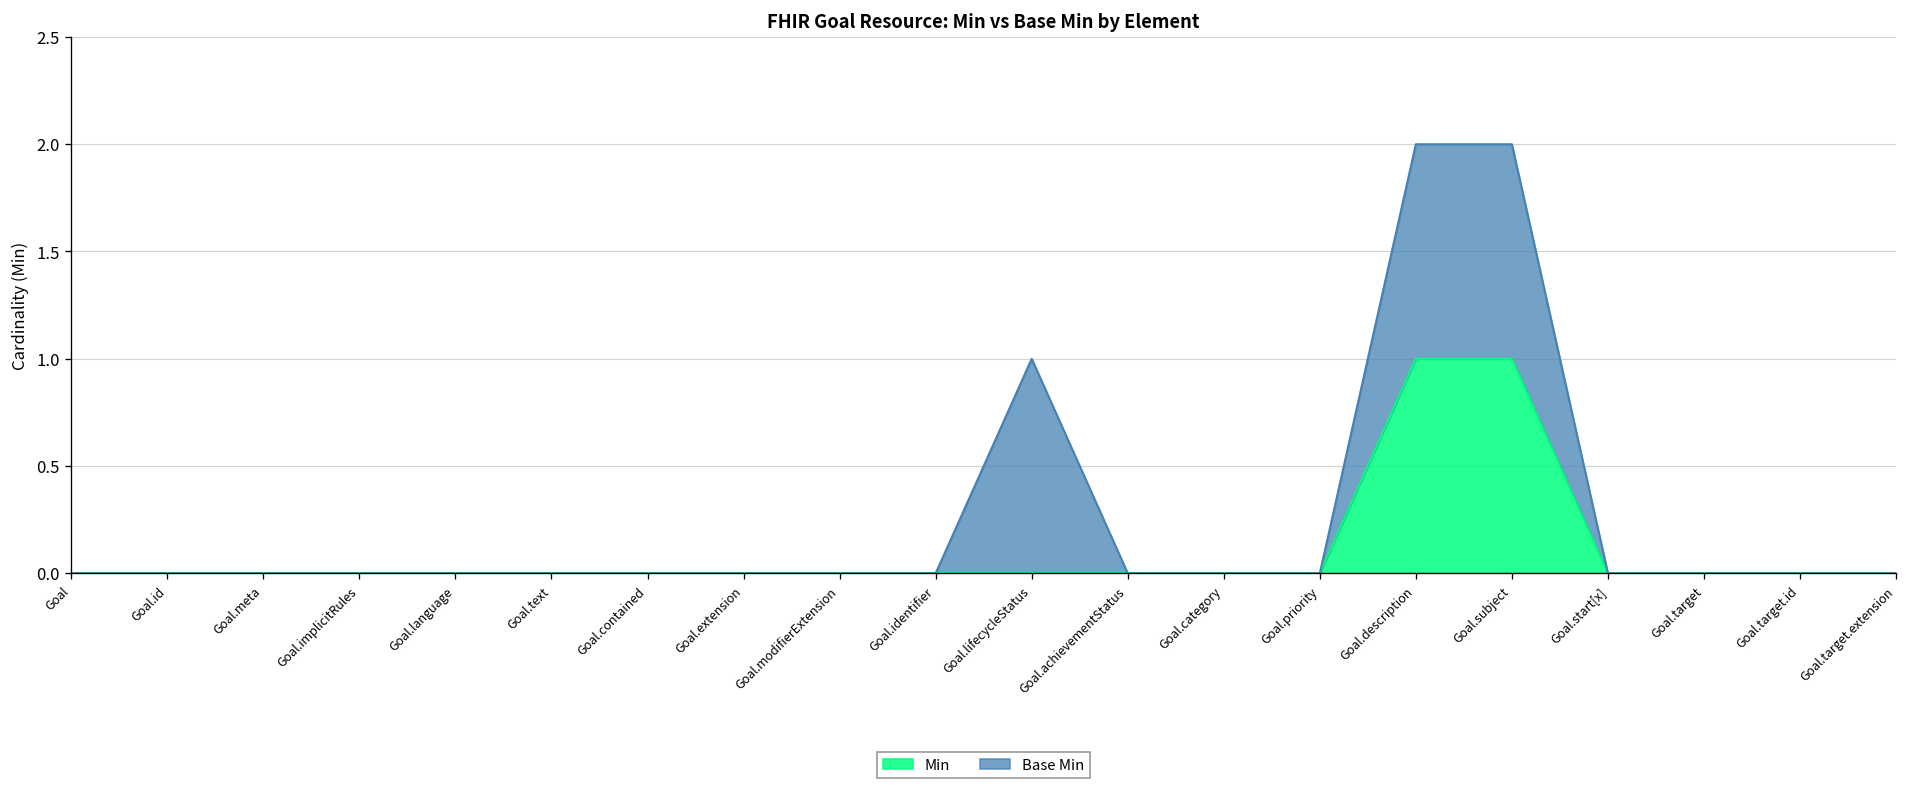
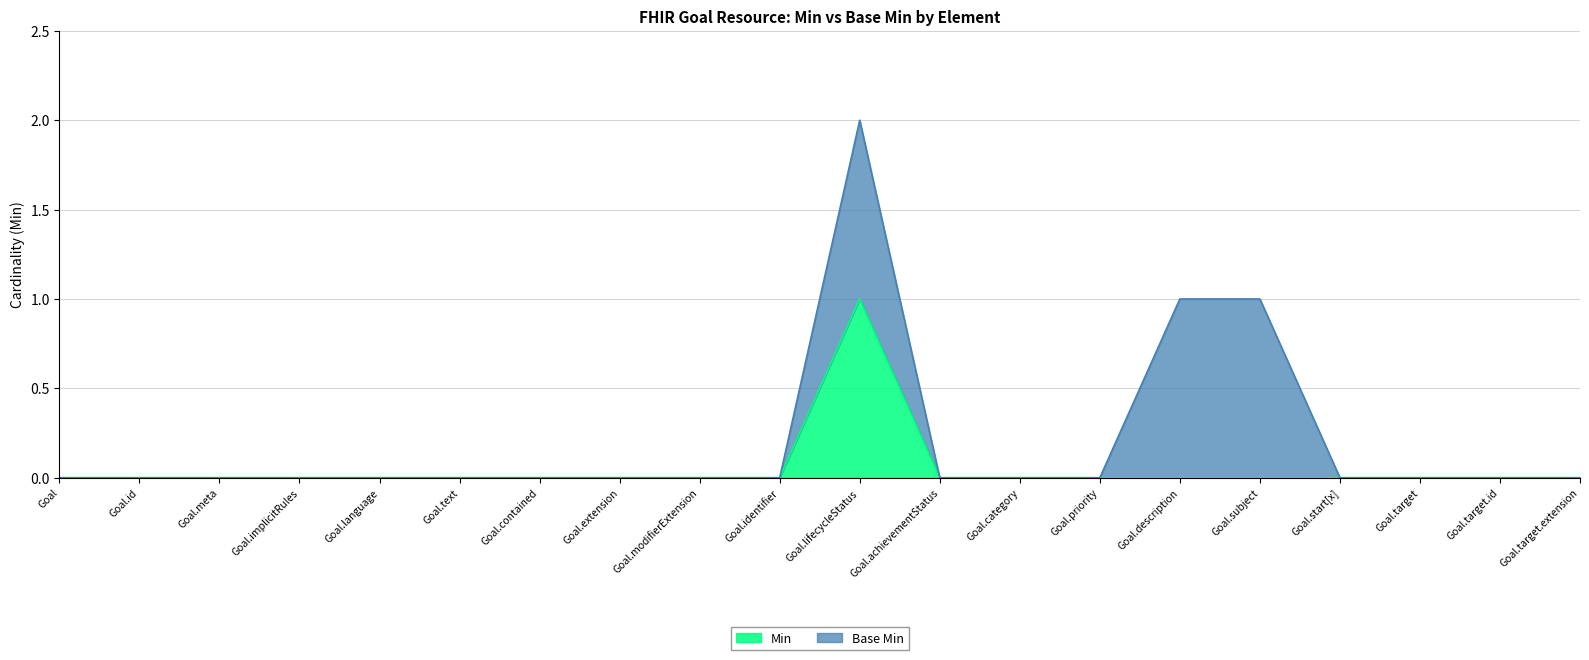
Min, Goal.lifecycleStatus: 0 -> 1
Min, Goal.description: 1 -> 0
Min, Goal.subject: 1 -> 0
